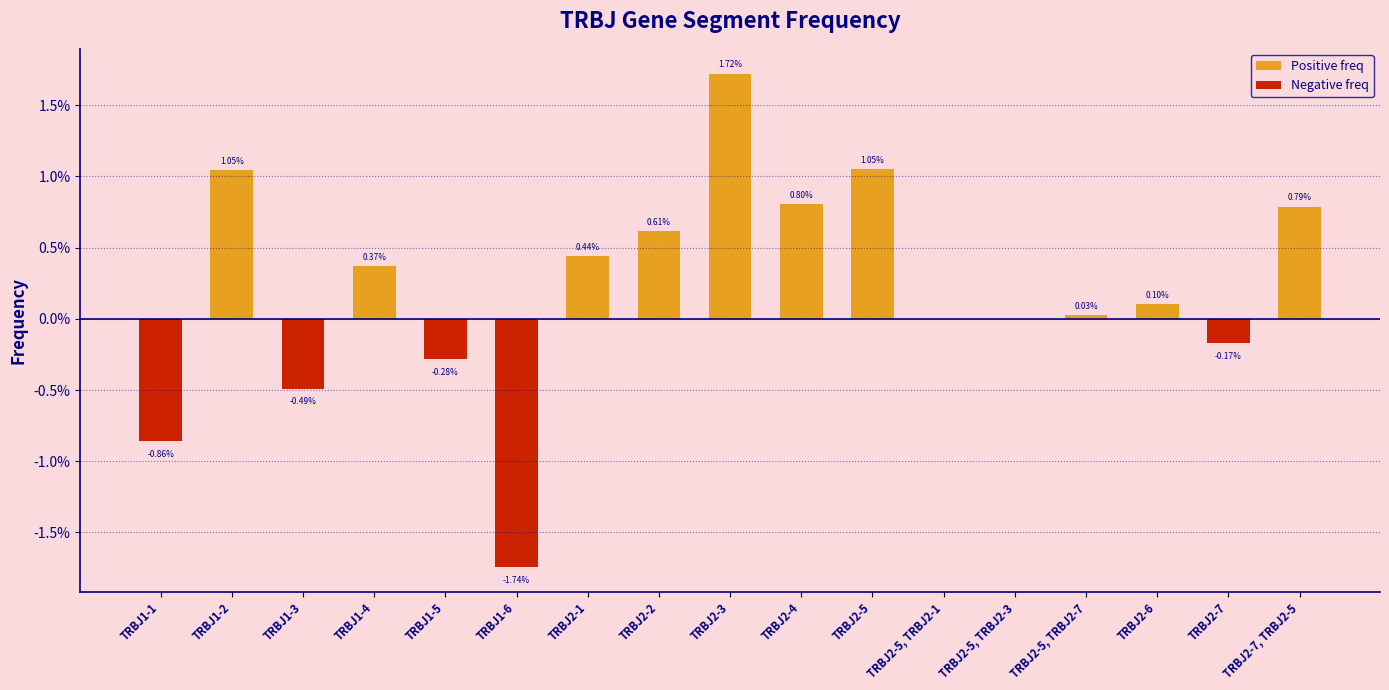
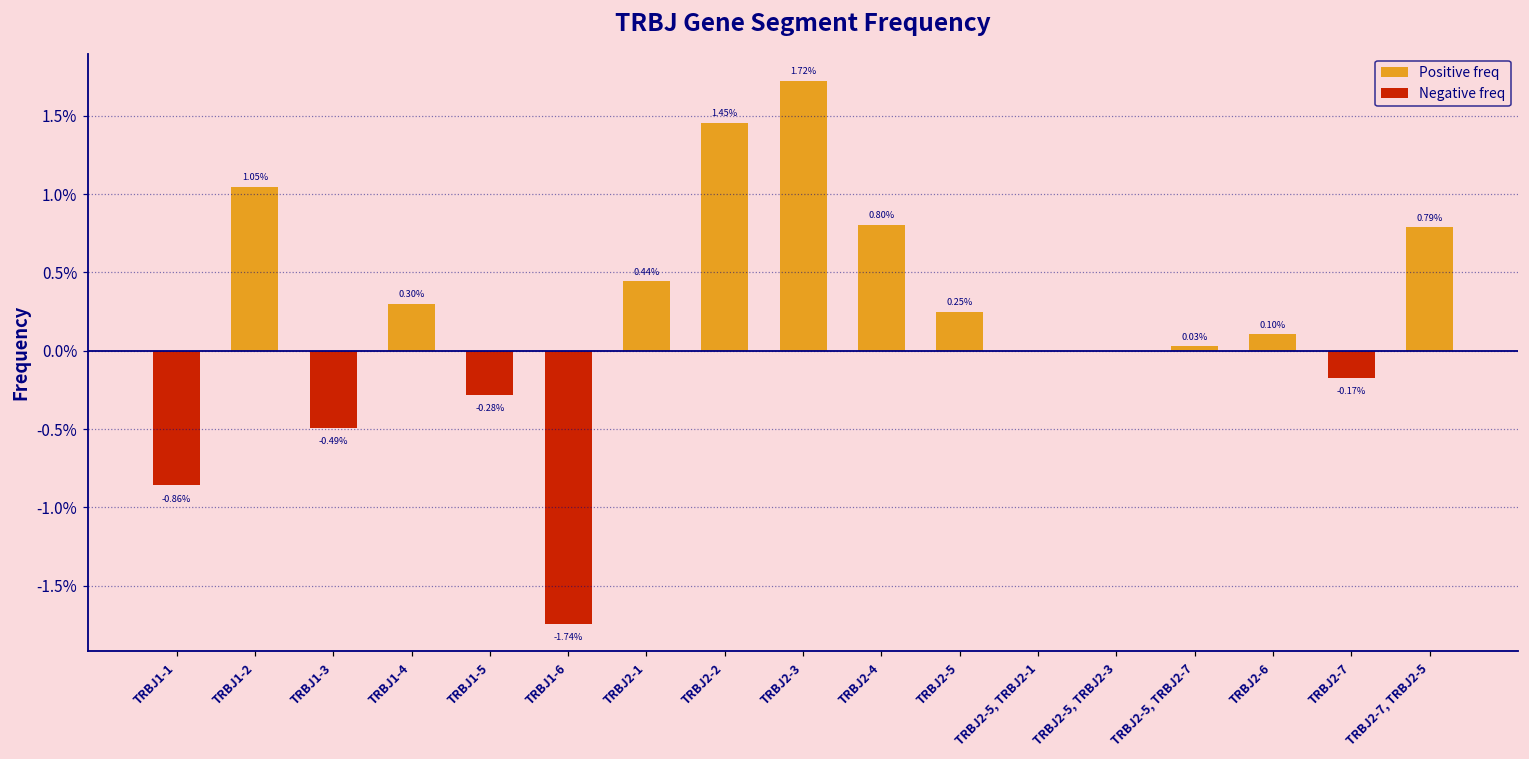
Positive freq, TRBJ1-4: 0.37% -> 0.30%
Positive freq, TRBJ2-2: 0.61% -> 1.45%
Positive freq, TRBJ2-5: 1.05% -> 0.25%
